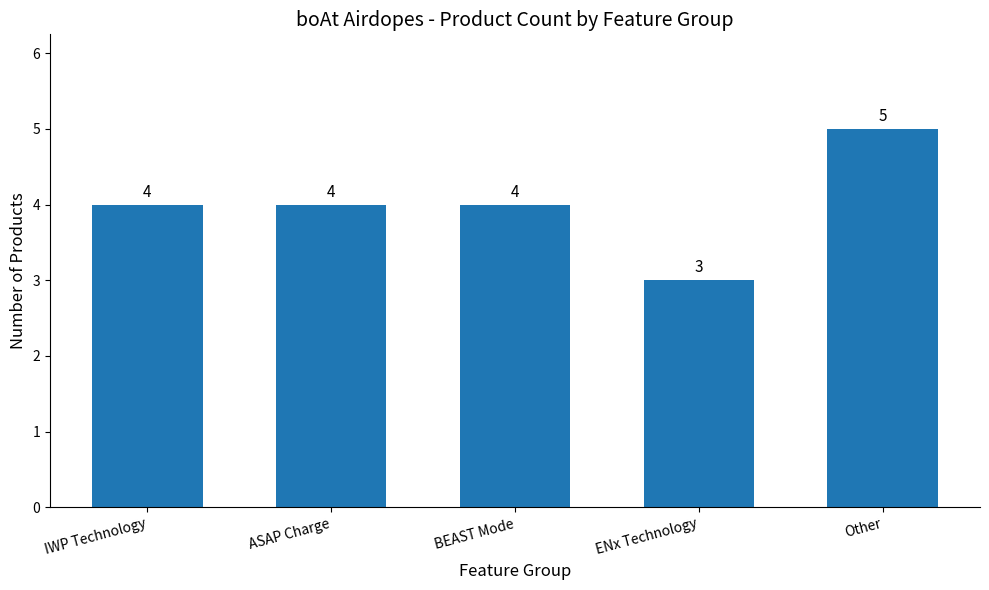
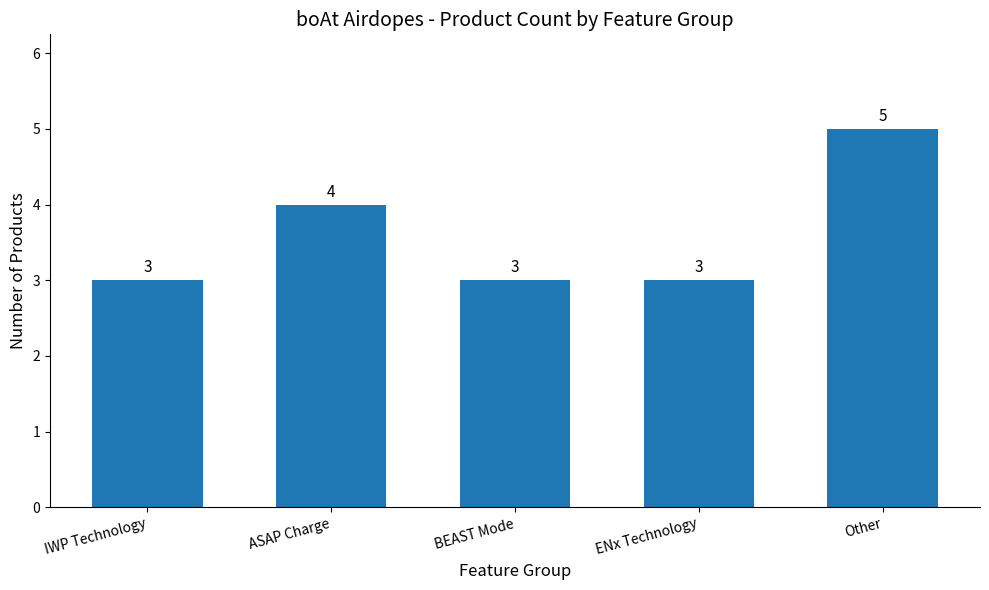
IWP Technology: 4 -> 3
BEAST Mode: 4 -> 3
